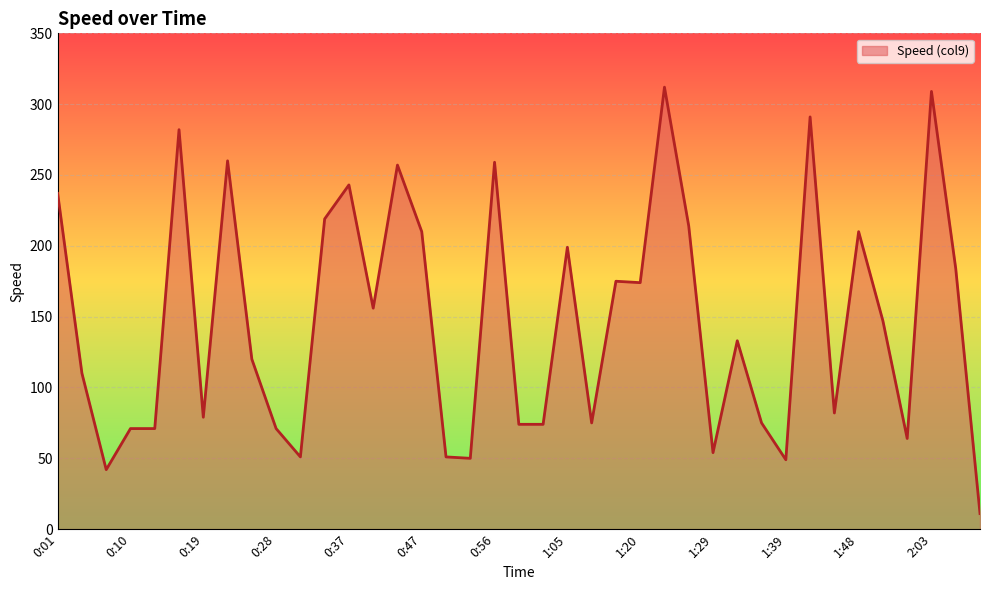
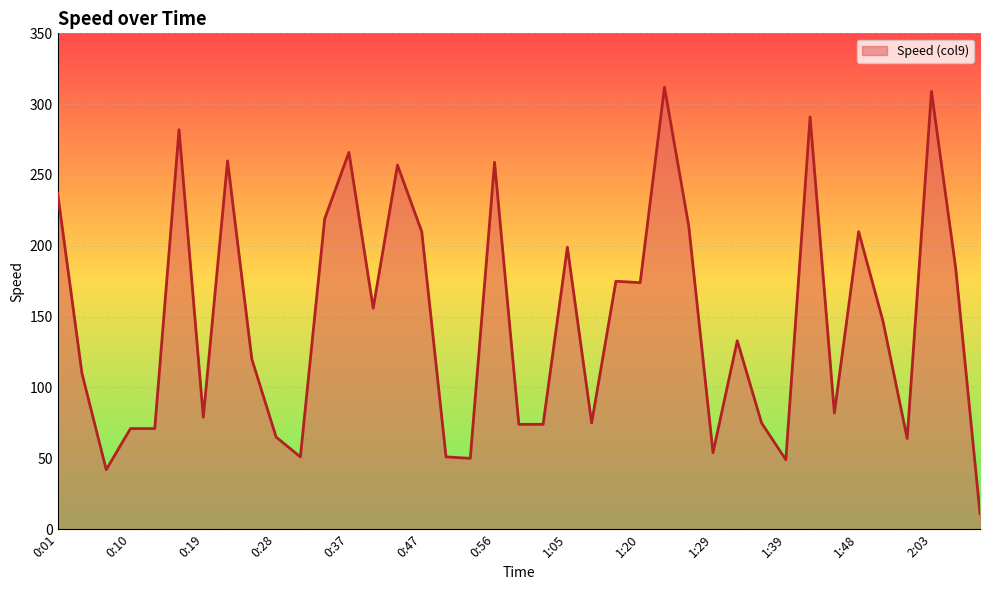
0:28: 71 -> 65
0:37: 243 -> 266
